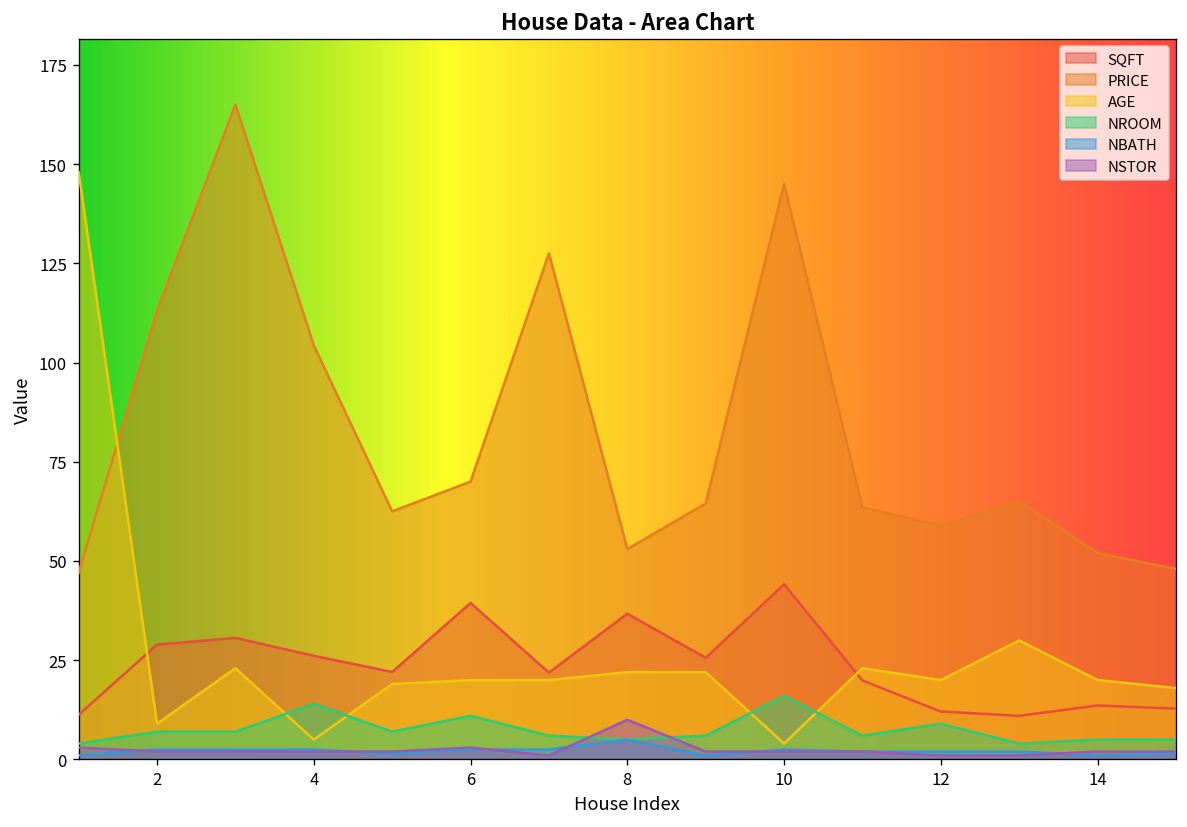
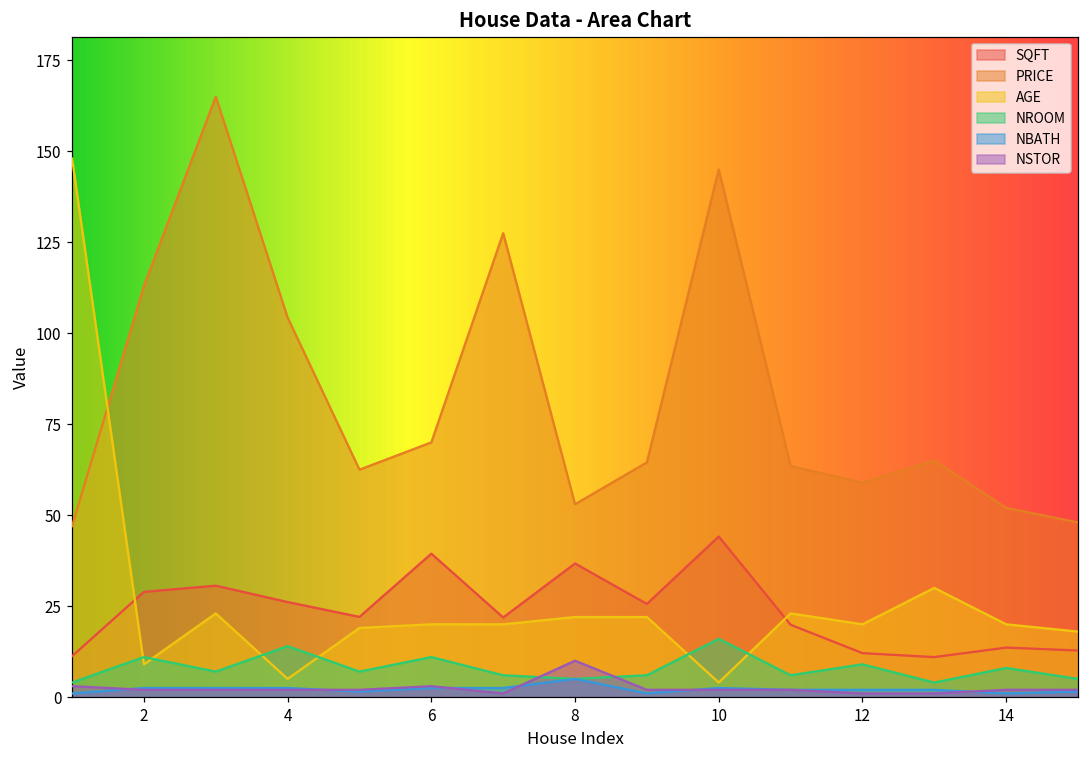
NROOM, 2: 7 -> 11
NROOM, 14: 5 -> 8
